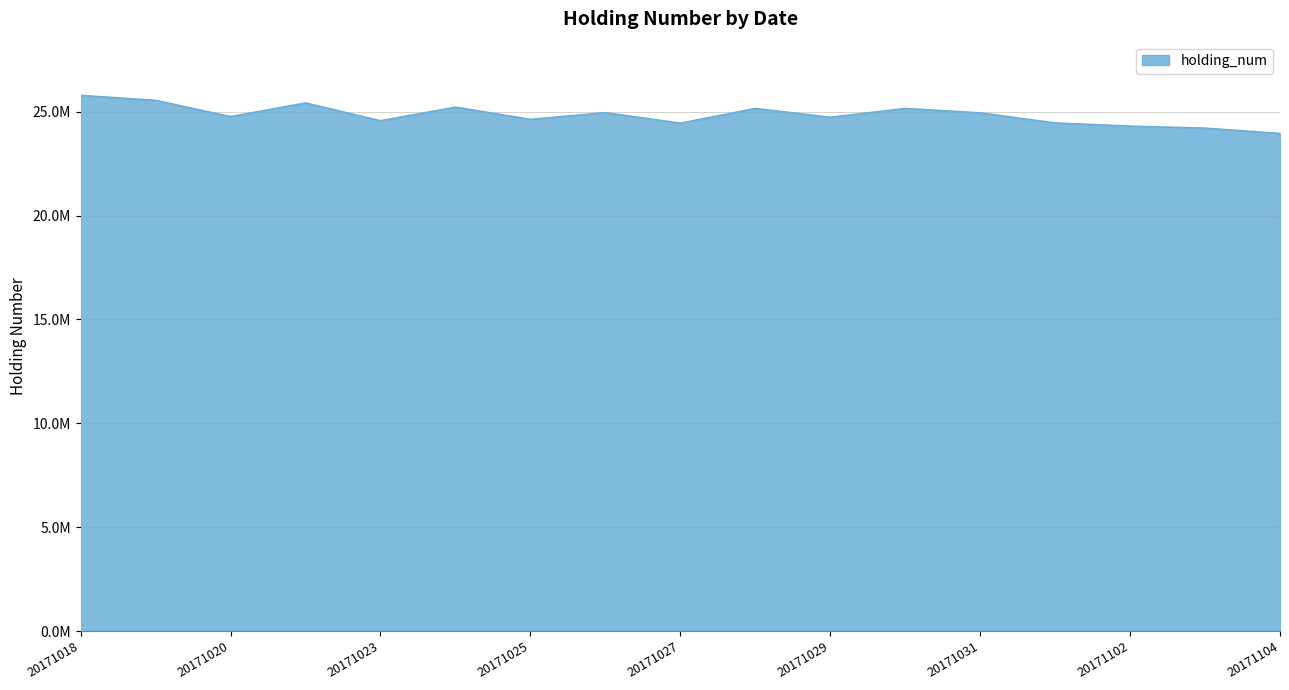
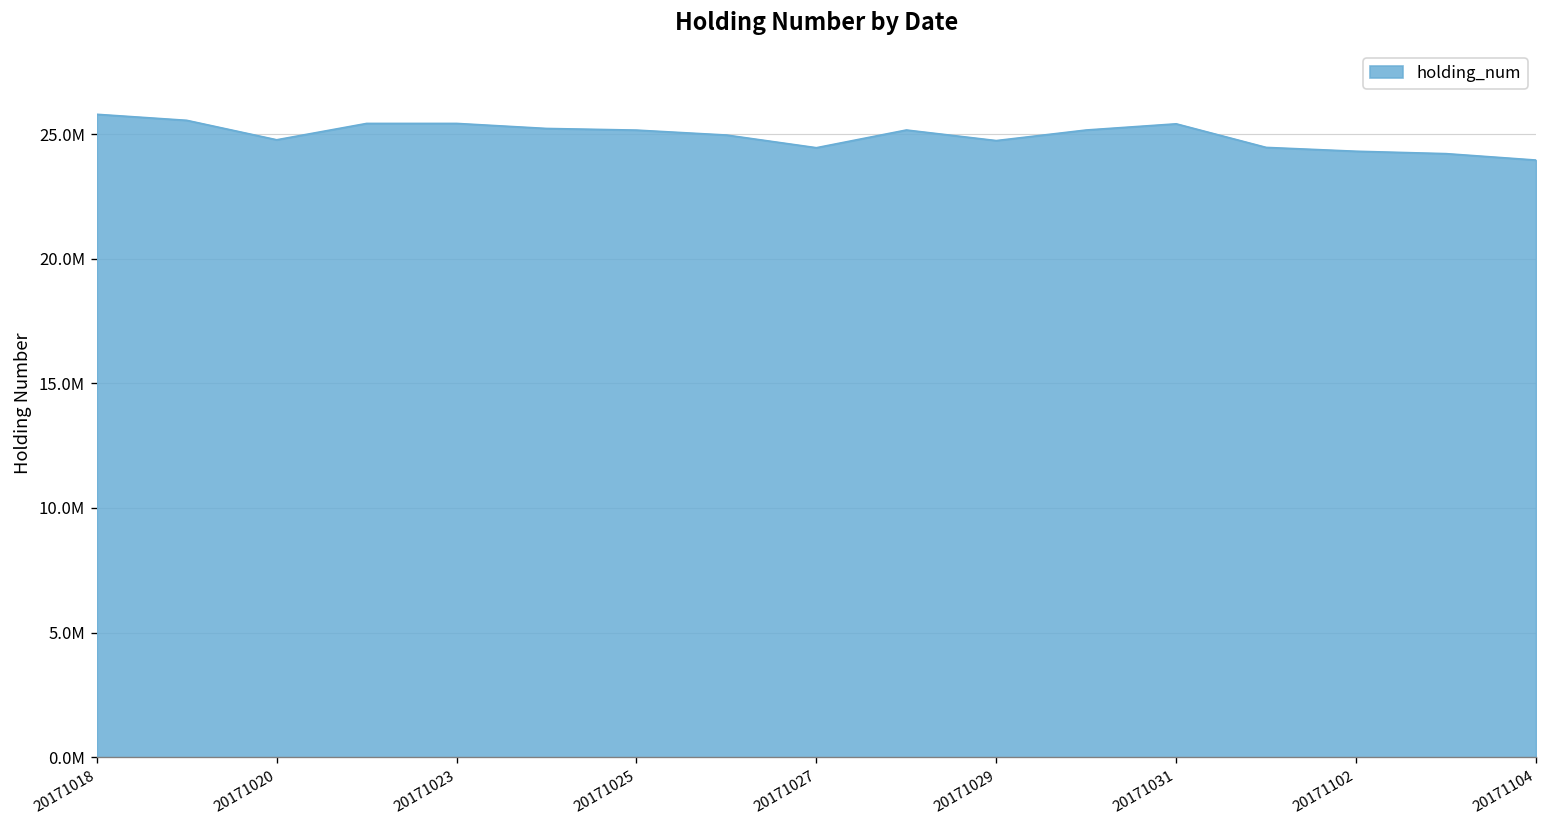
20171023: 24600000 -> 25400000
20171025: 24600000 -> 25200000
20171031: 25000000 -> 25400000
